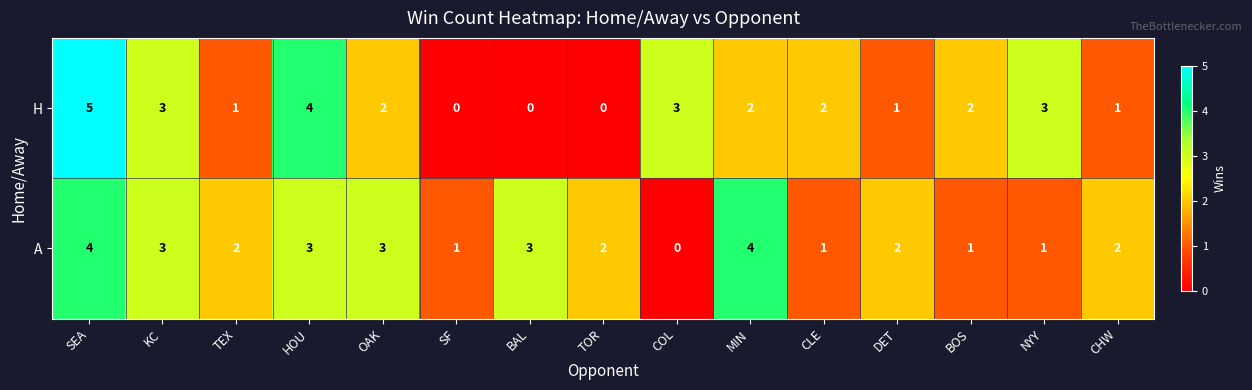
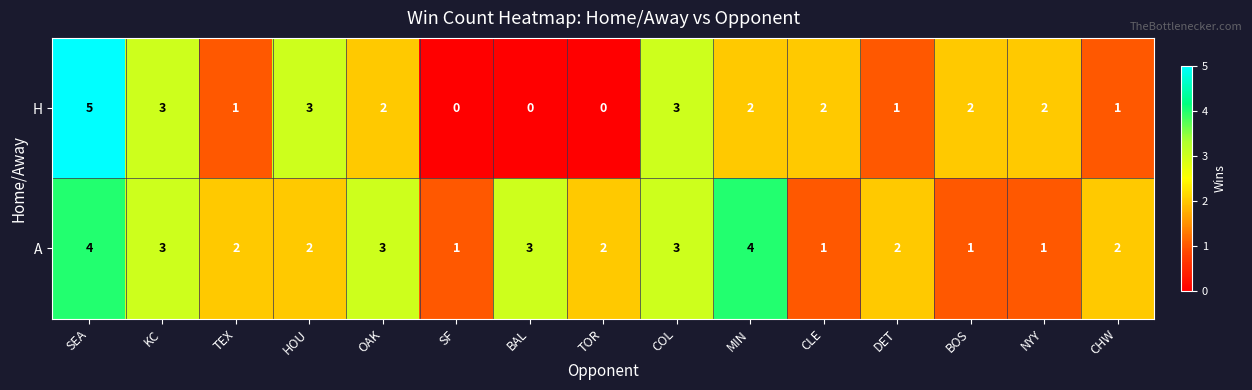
H, HOU: 4 -> 3
H, NYY: 3 -> 2
A, HOU: 3 -> 2
A, COL: 0 -> 3
